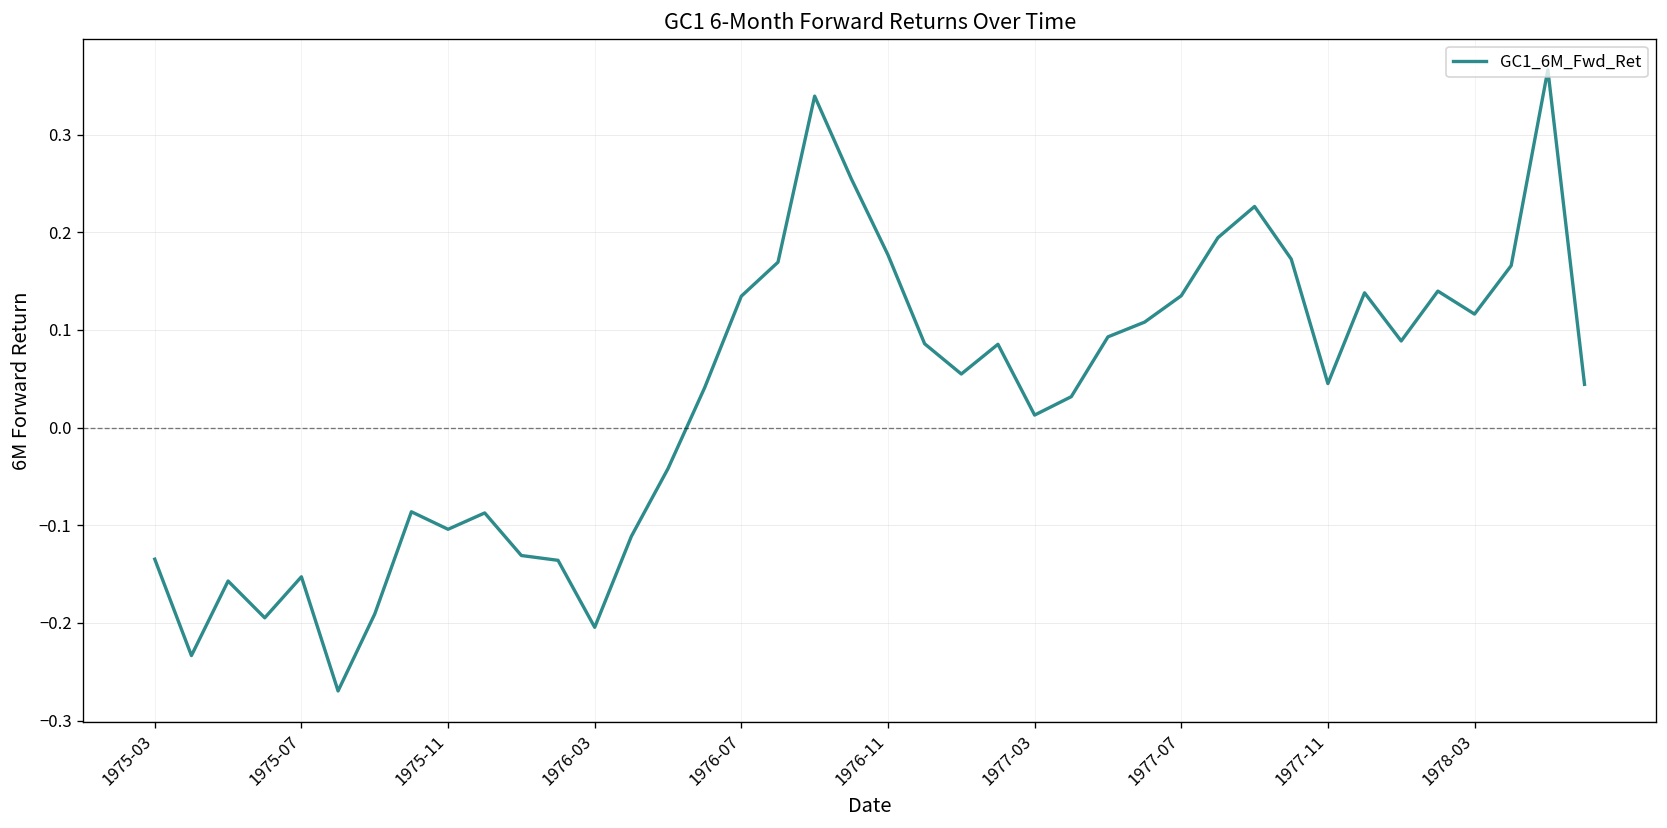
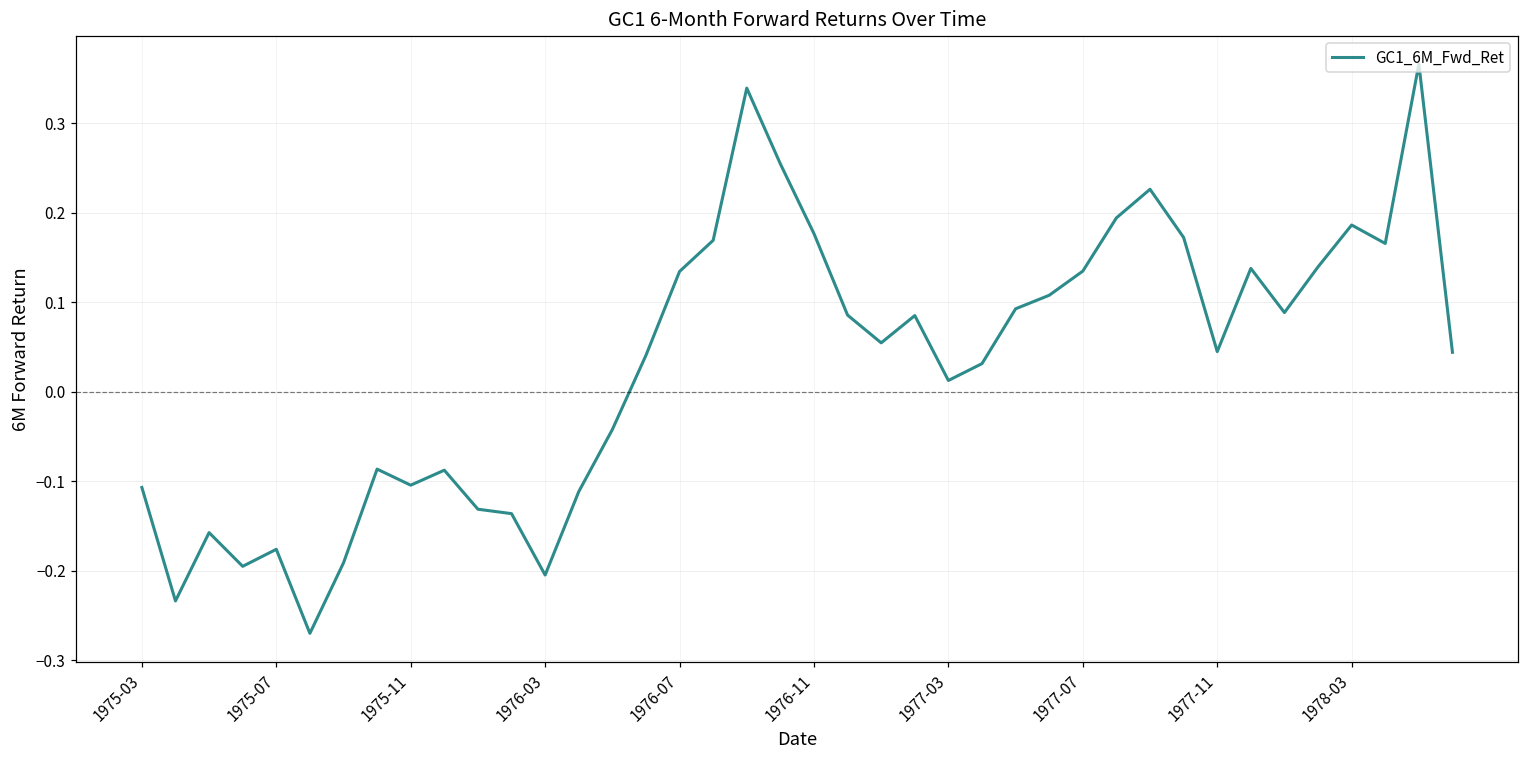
1975-03: -0.13 -> -0.11
1975-07: -0.15 -> -0.18
1978-03: 0.12 -> 0.19
